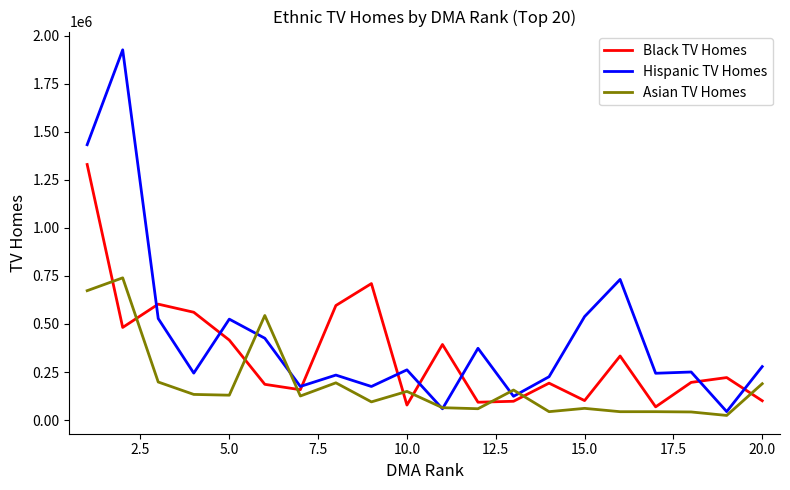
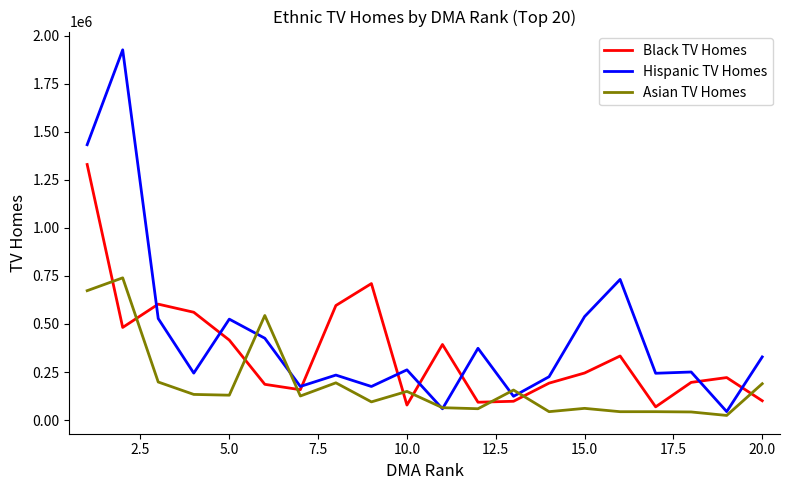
Black TV Homes, 15.0: 100000 -> 240000
Hispanic TV Homes, 20.0: 280000 -> 330000
